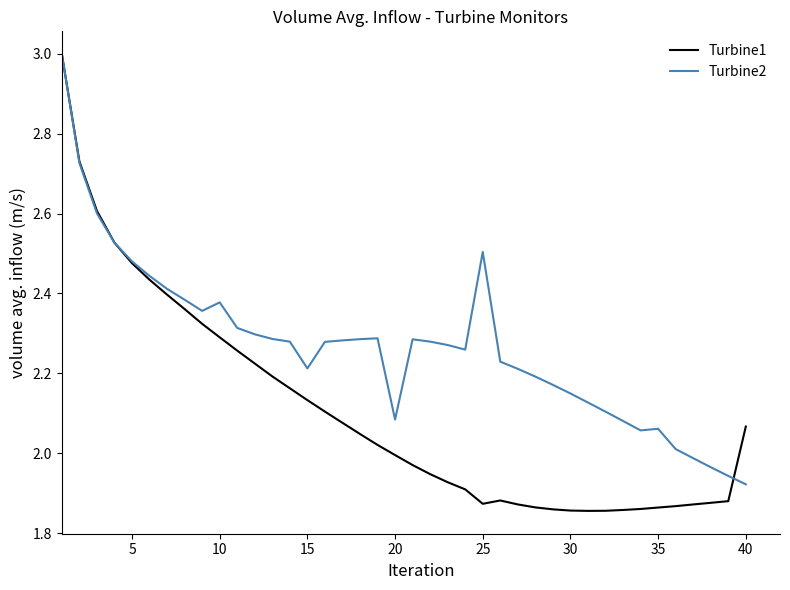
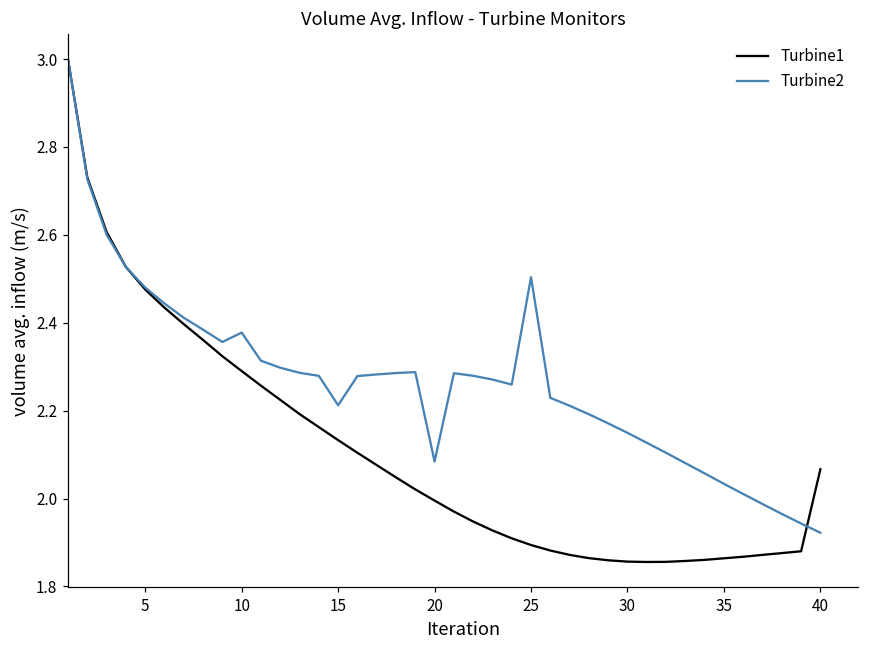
Turbine1, 25: 1.87 -> 1.89
Turbine2, 35: 2.06 -> 2.03
